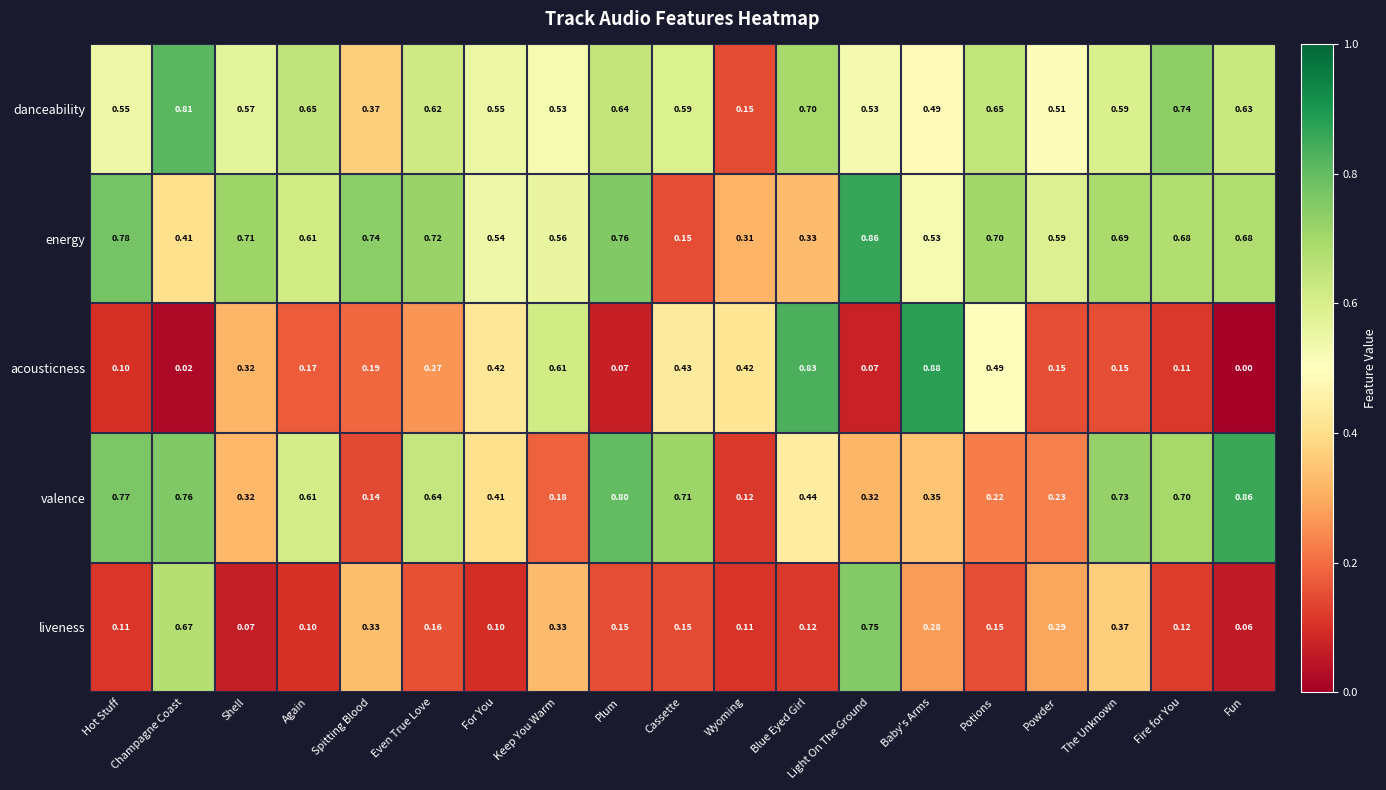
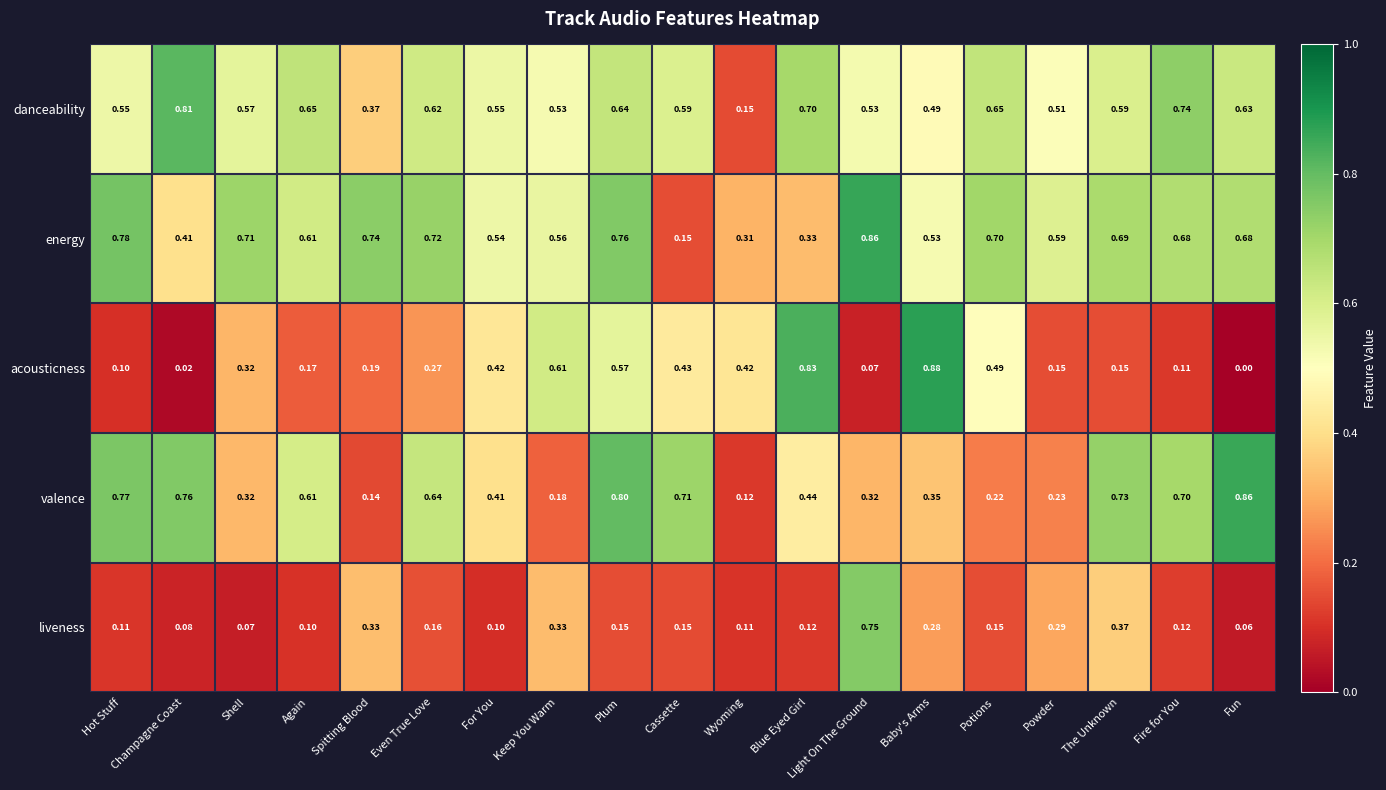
acousticness, Plum: 0.07 -> 0.57
liveness, Champagne Coast: 0.67 -> 0.08
